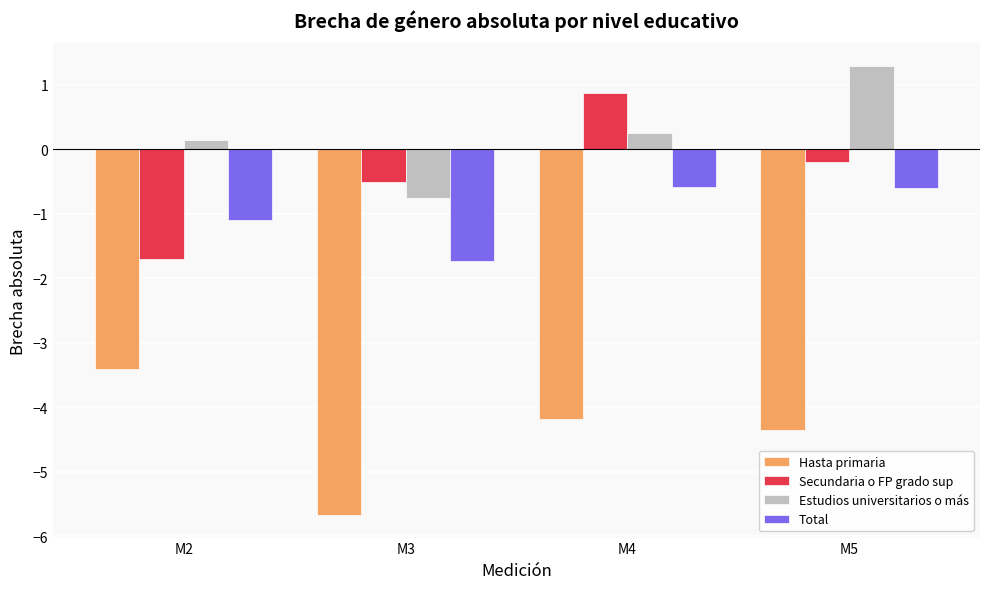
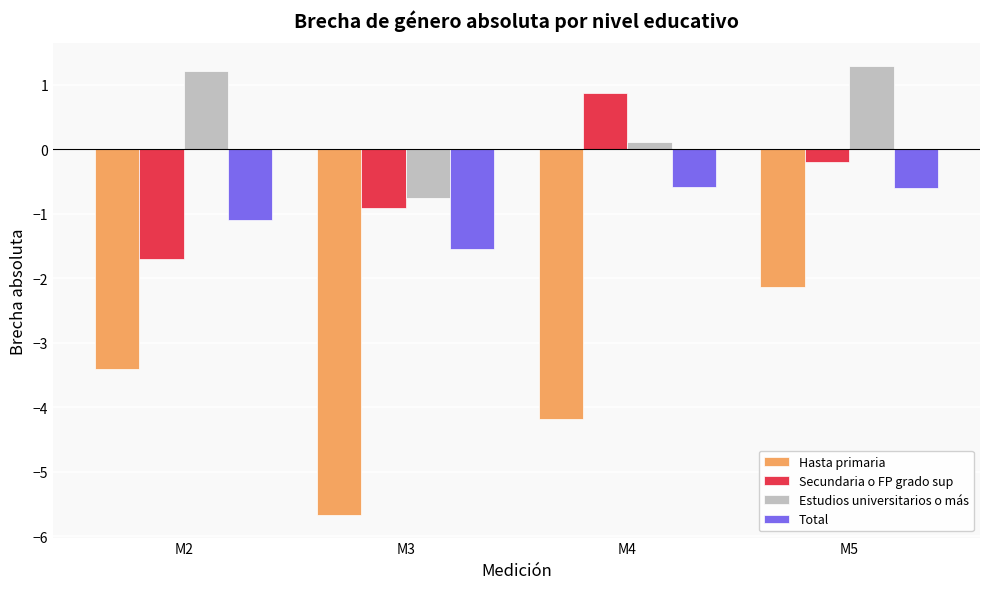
Estudios universitarios o más, M2: 0.1 -> 1.2
Secundaria o FP grado sup, M3: -0.5 -> -0.9
Total, M3: -1.7 -> -1.5
Estudios universitarios o más, M4: 0.3 -> 0.1
Hasta primaria, M5: -4.4 -> -2.1
